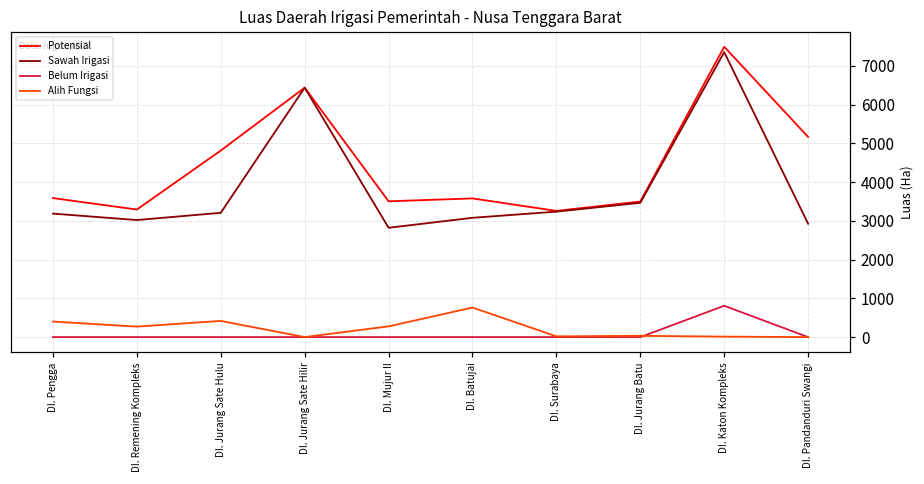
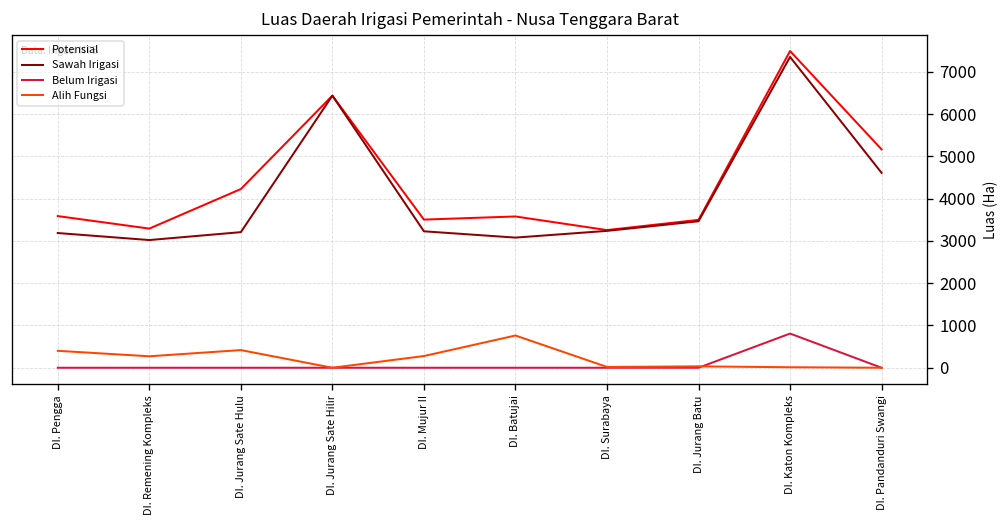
Potensial, DI. Jurang Sate Hulu: 4800 -> 4200
Sawah Irigasi, DI. Mujur II: 2800 -> 3200
Sawah Irigasi, DI. Pandanduri Swangi: 2900 -> 4600
